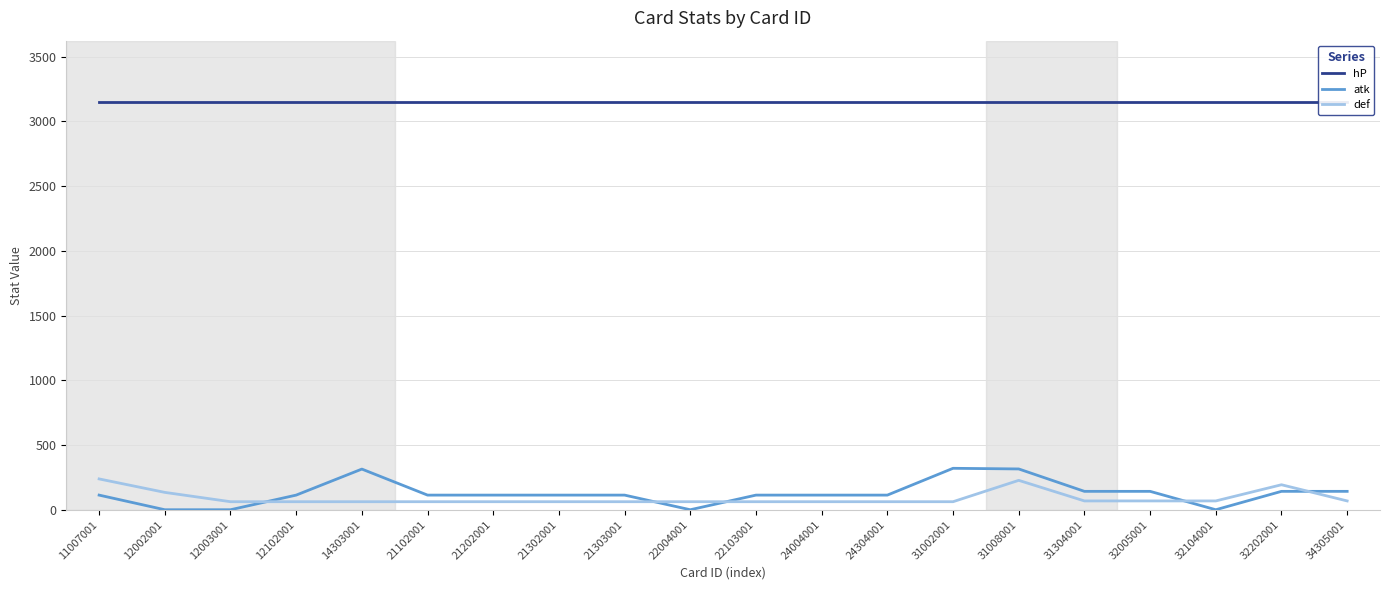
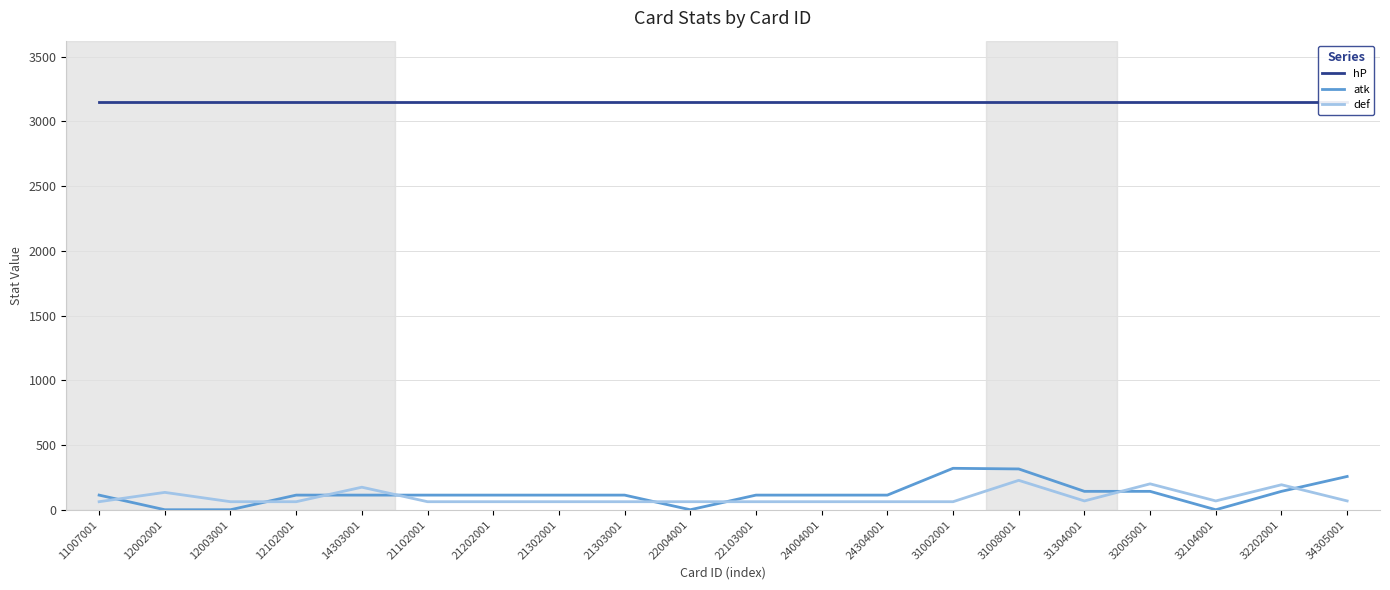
def, 11007001: 240 -> 60
atk, 14303001: 310 -> 110
def, 14303001: 60 -> 170
def, 32005001: 70 -> 200
atk, 34305001: 140 -> 260
